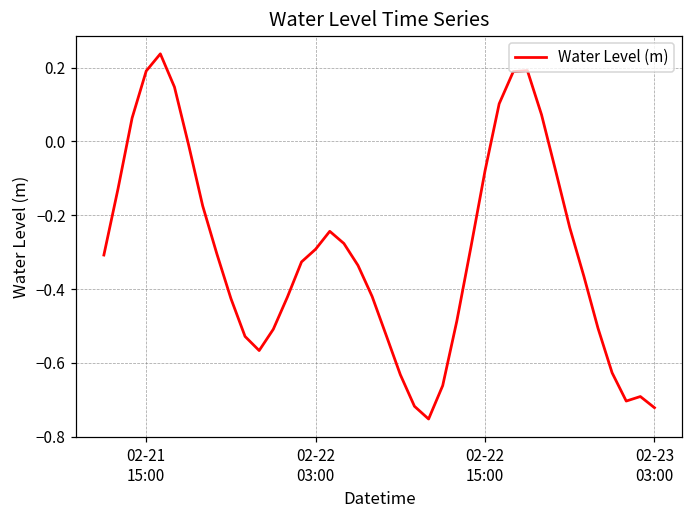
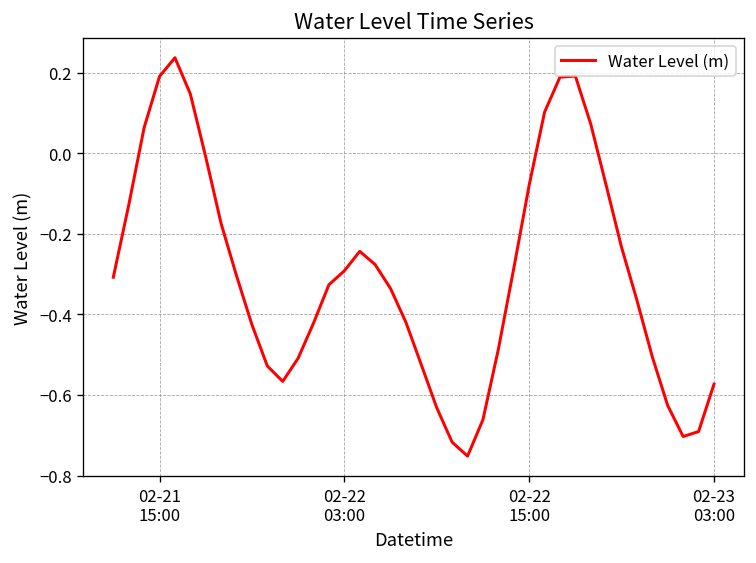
02-23 03:00: -0.72 -> -0.57
